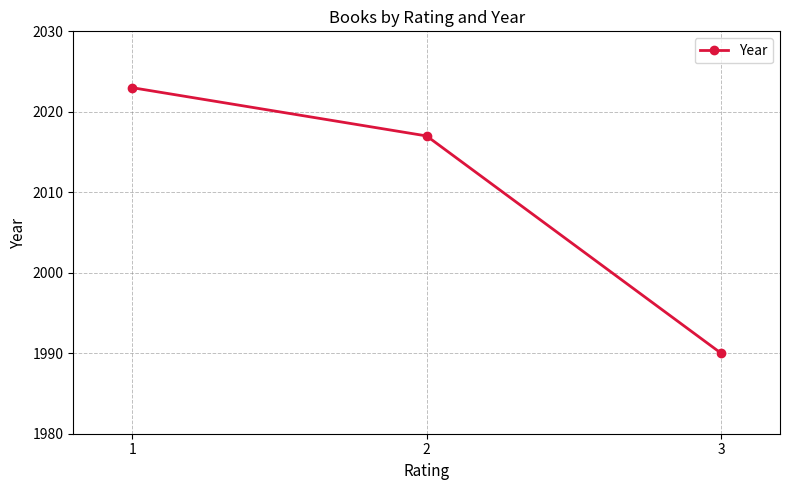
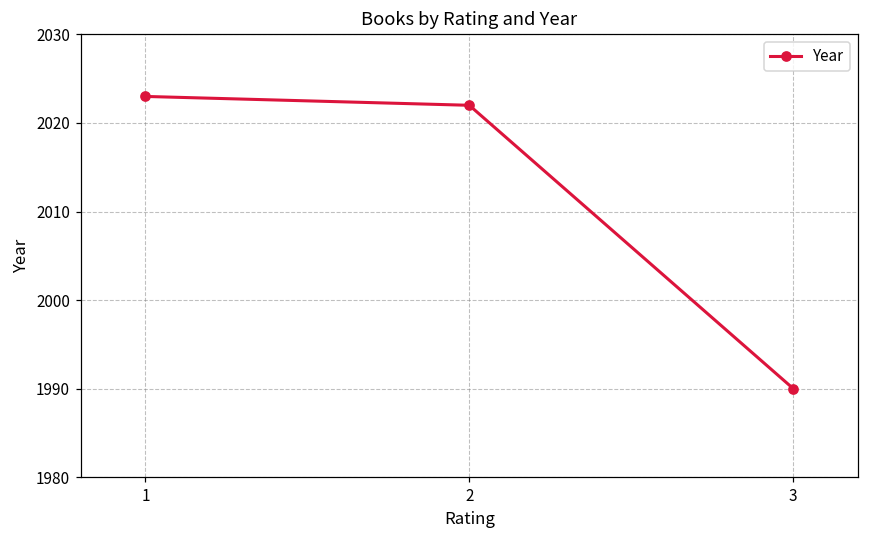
2: 2017 -> 2022
